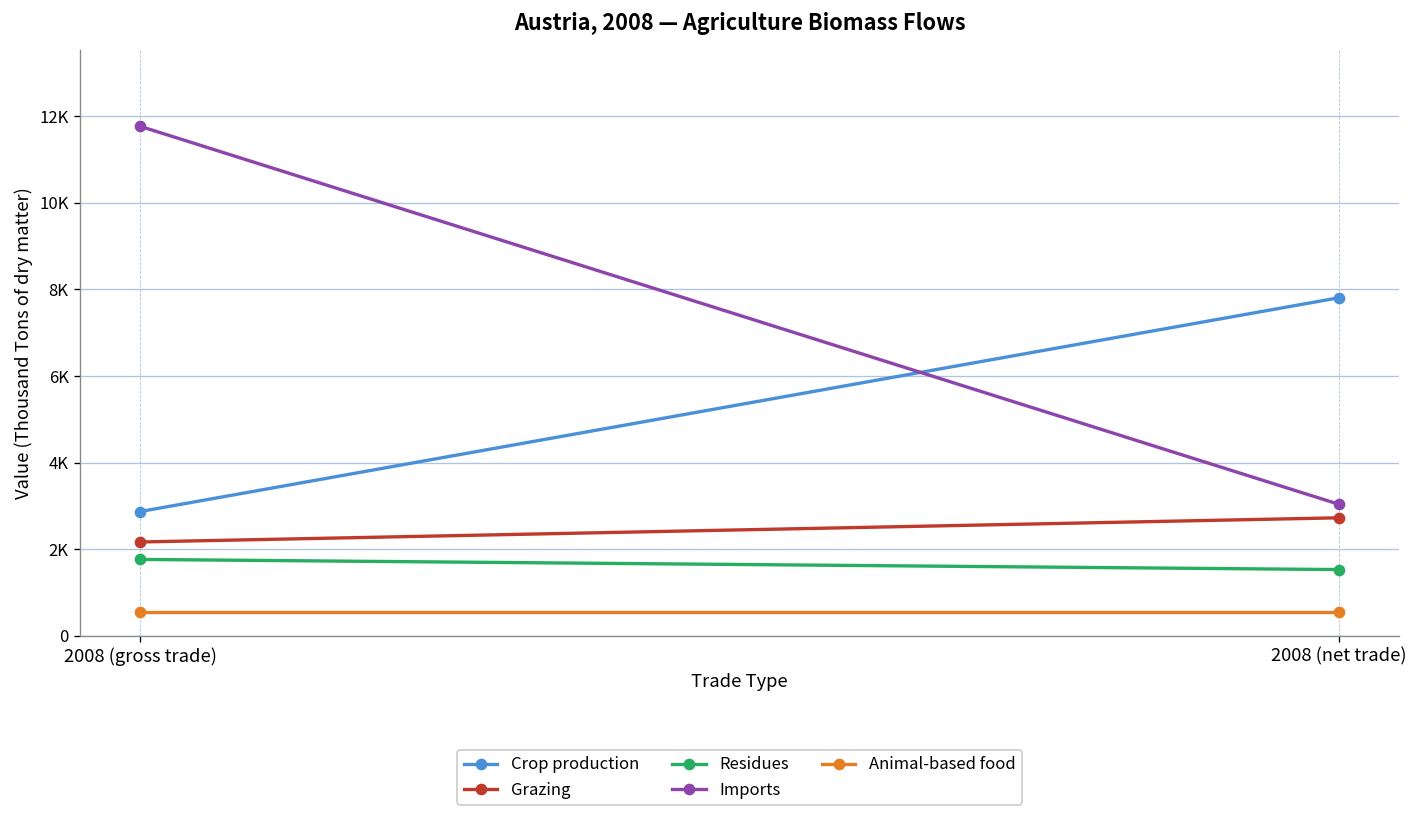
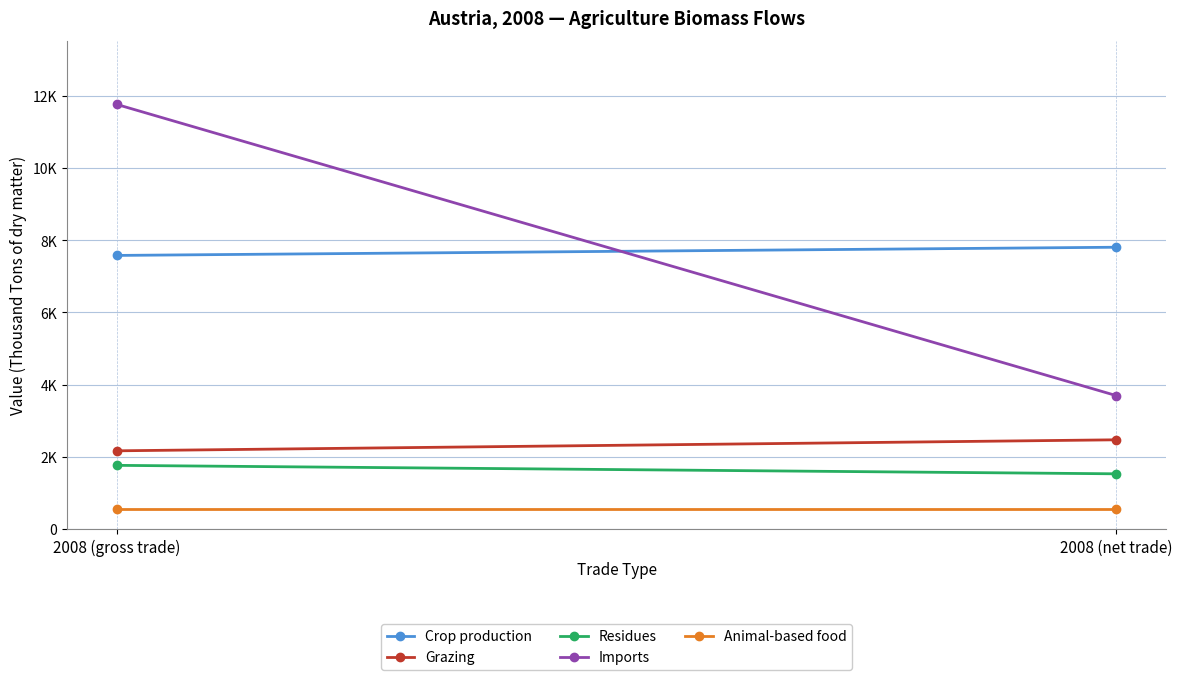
Crop production, 2008 (gross trade): 2900 -> 7600
Grazing, 2008 (net trade): 2700 -> 2500
Imports, 2008 (net trade): 3000 -> 3700
